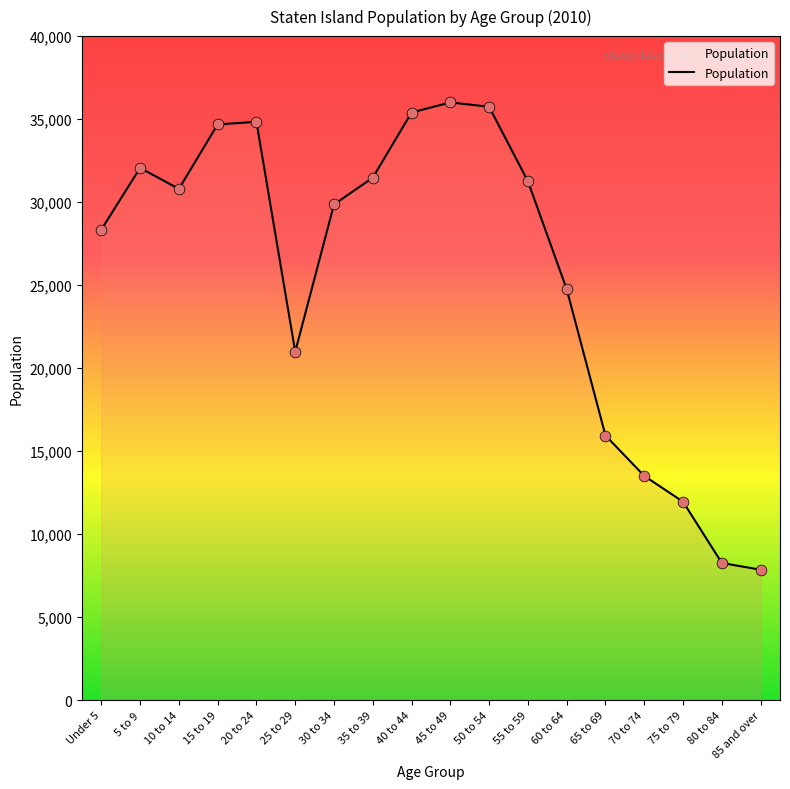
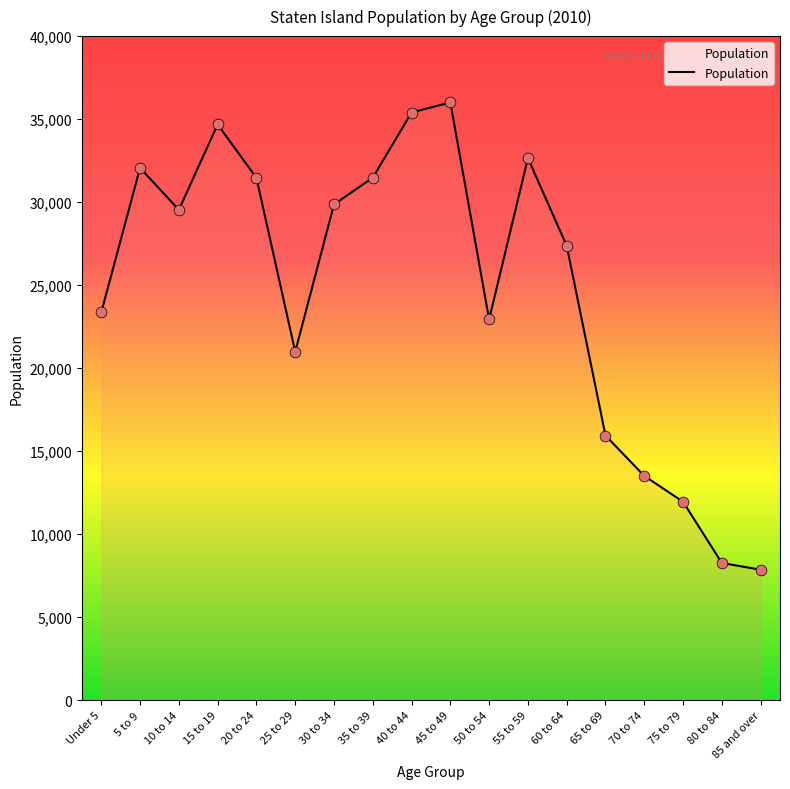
Under 5: 28,300 -> 23,400
10 to 14: 30,800 -> 29,500
20 to 24: 34,800 -> 31,500
50 to 54: 35,700 -> 22,900
55 to 59: 31,300 -> 32,600
60 to 64: 24,800 -> 27,400
